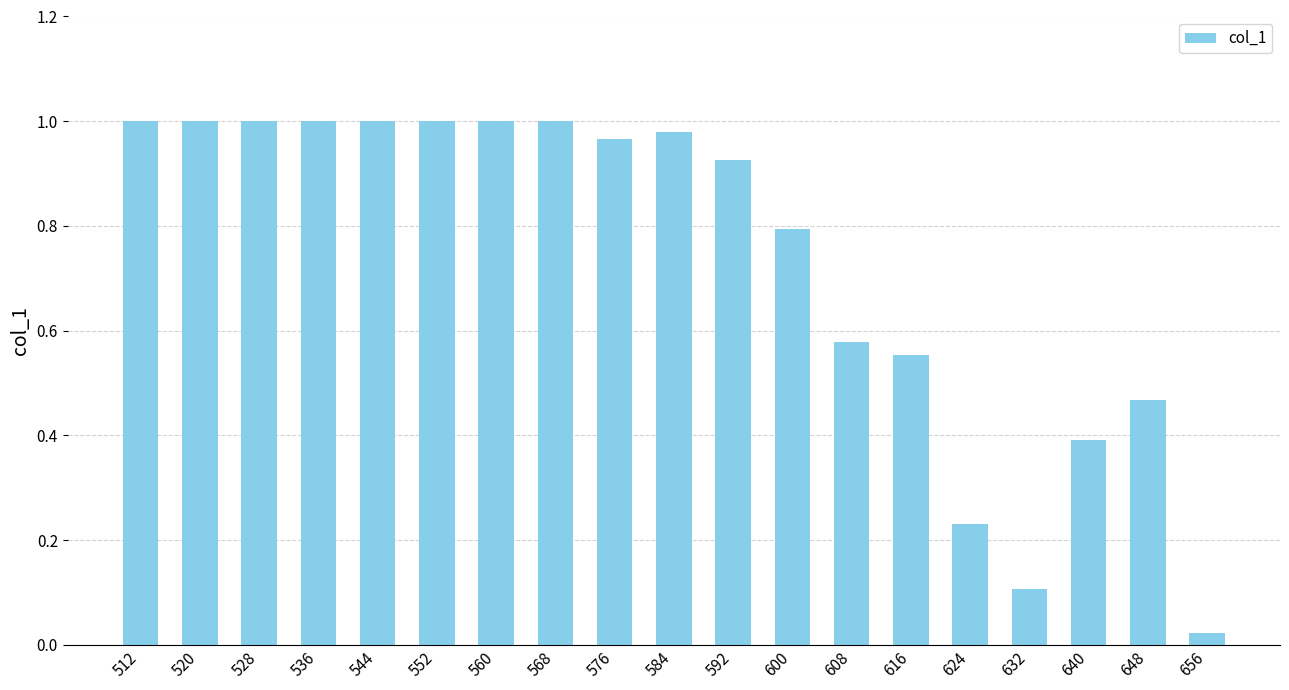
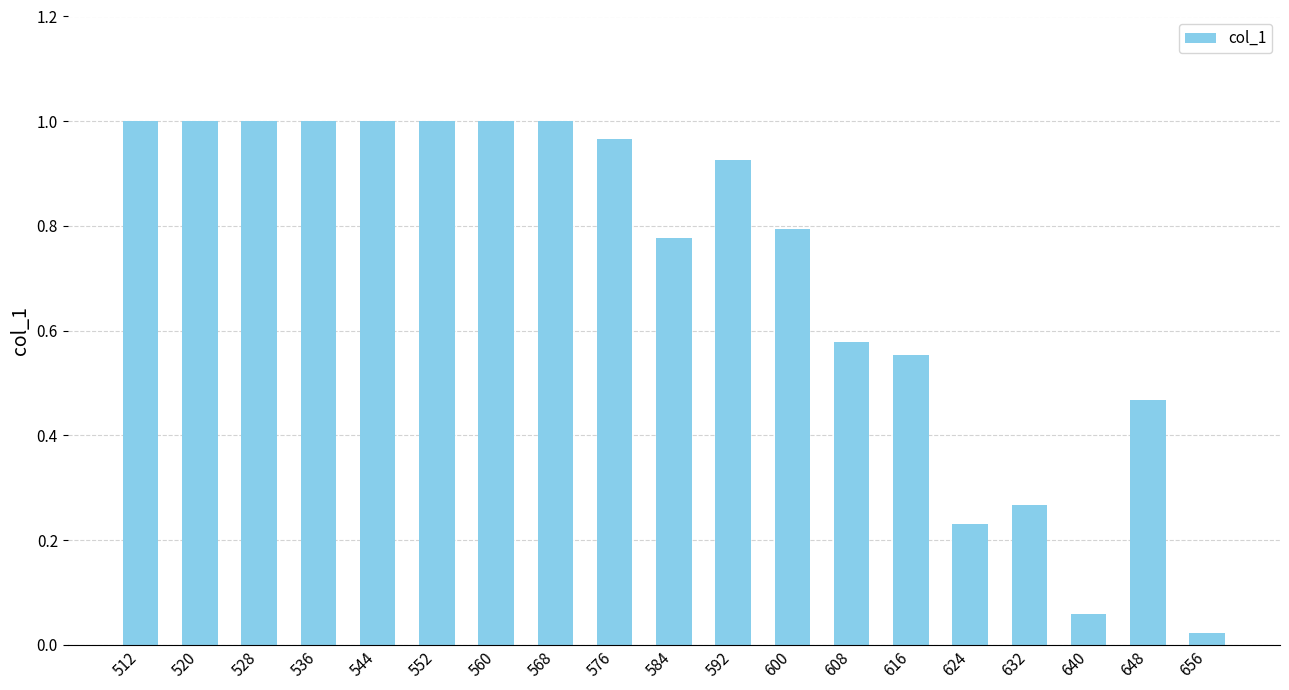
584: 0.98 -> 0.78
632: 0.11 -> 0.27
640: 0.39 -> 0.06
